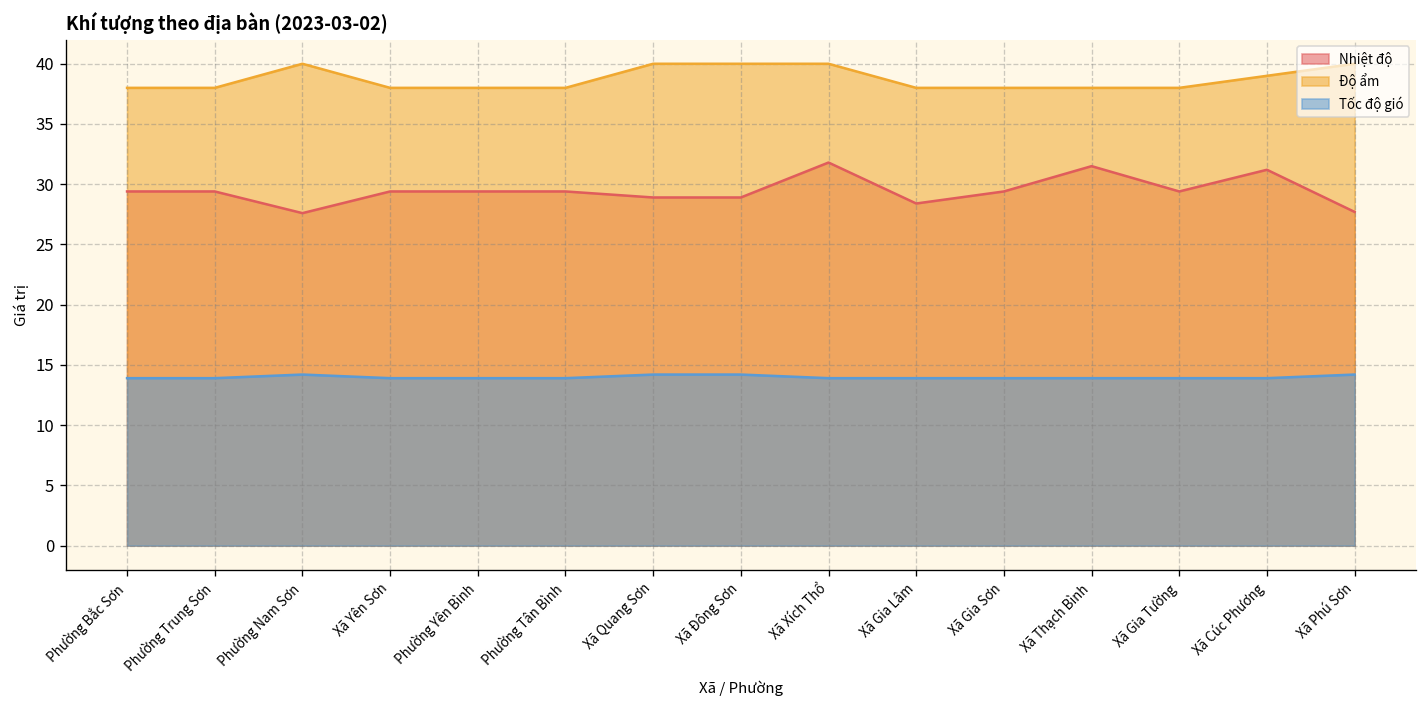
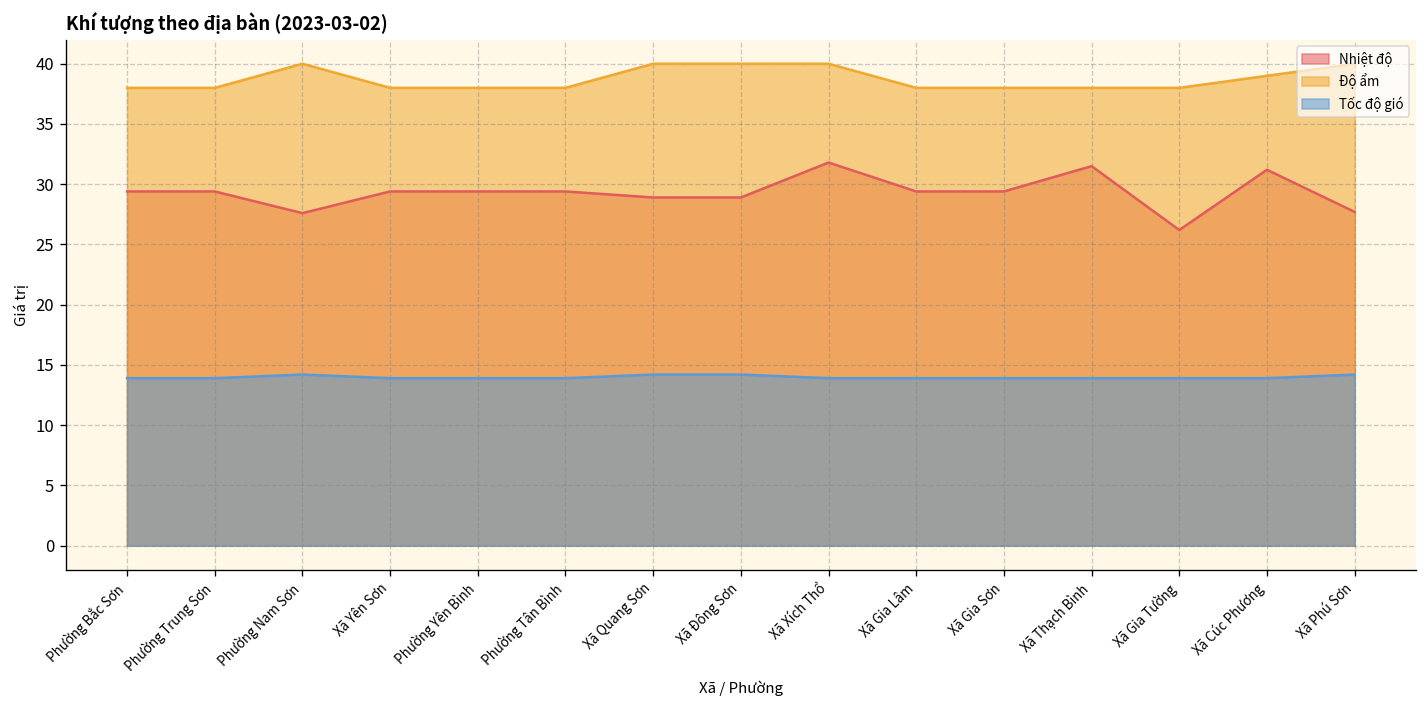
Nhiệt độ, Xã Gia Lâm: 28.4 -> 29.4
Nhiệt độ, Xã Gia Tường: 29.4 -> 26.2
